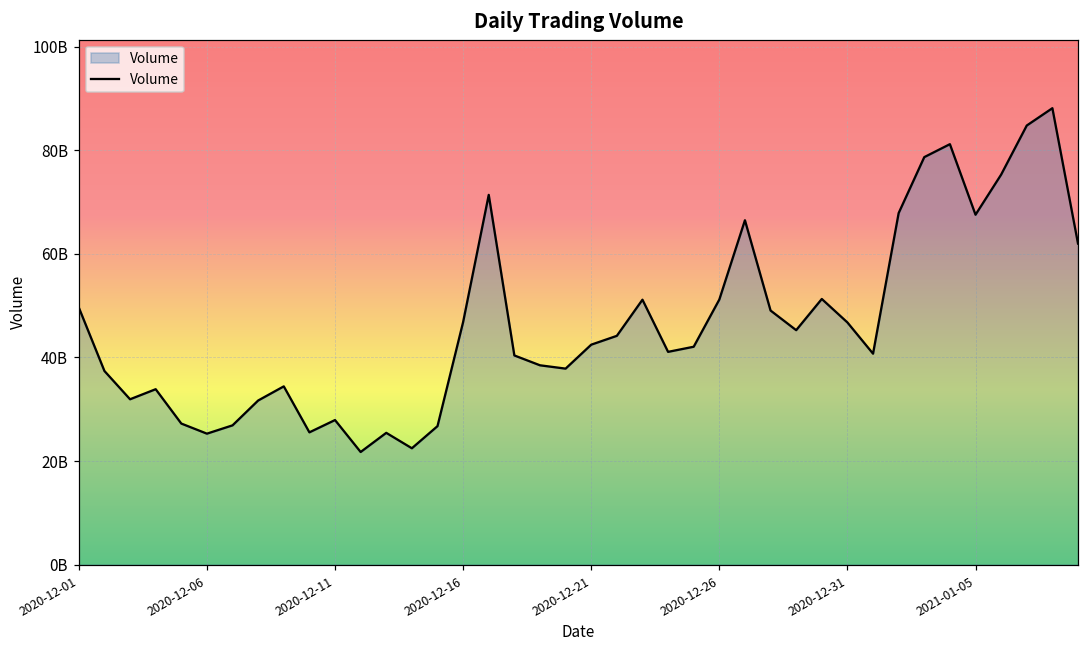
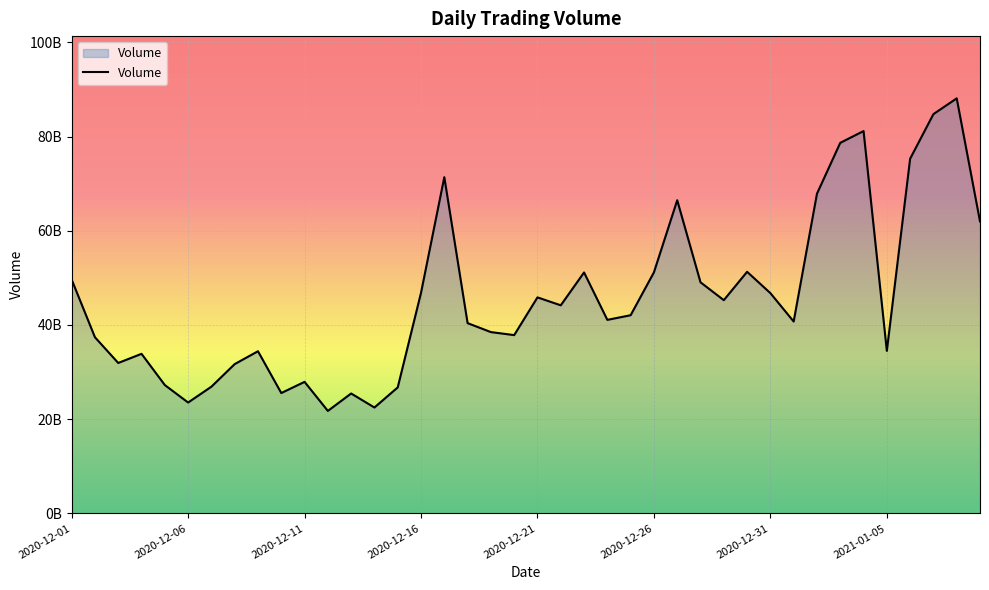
2020-12-06: 25000000000 -> 24000000000
2020-12-21: 42000000000 -> 46000000000
2021-01-05: 68000000000 -> 34000000000
